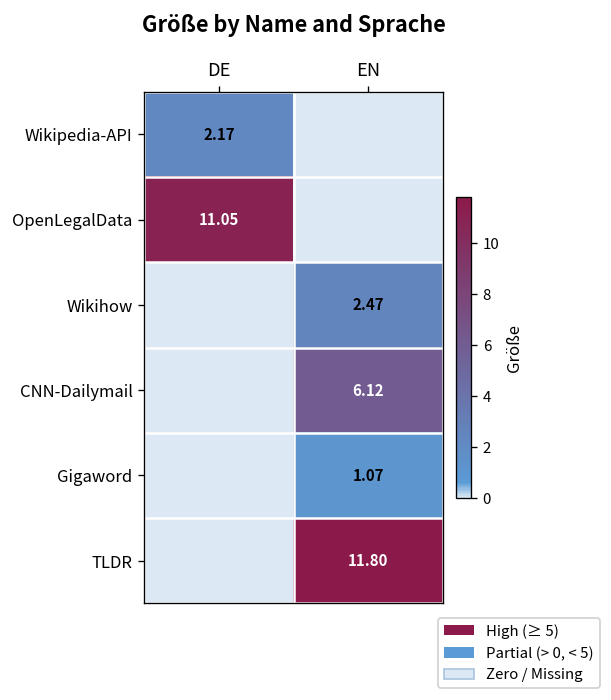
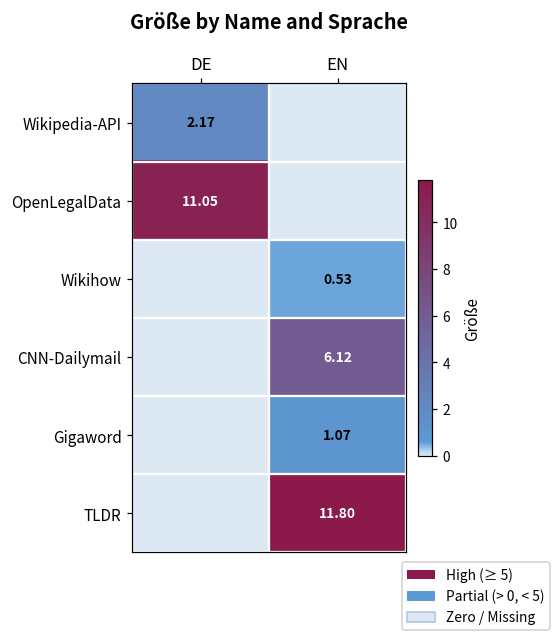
Wikihow, EN: 2.47 -> 0.53
